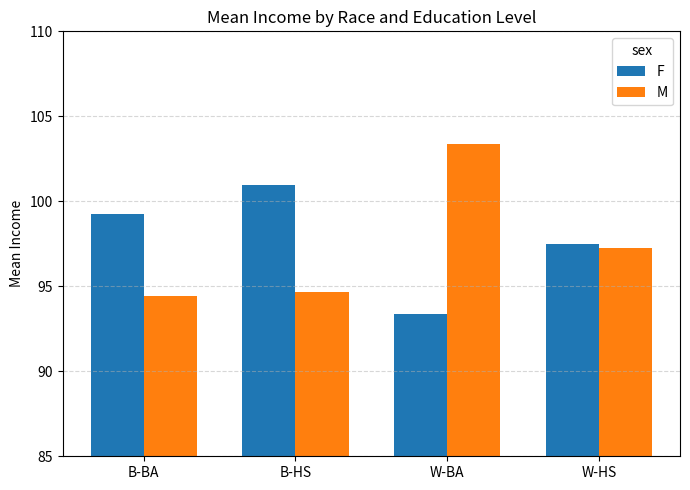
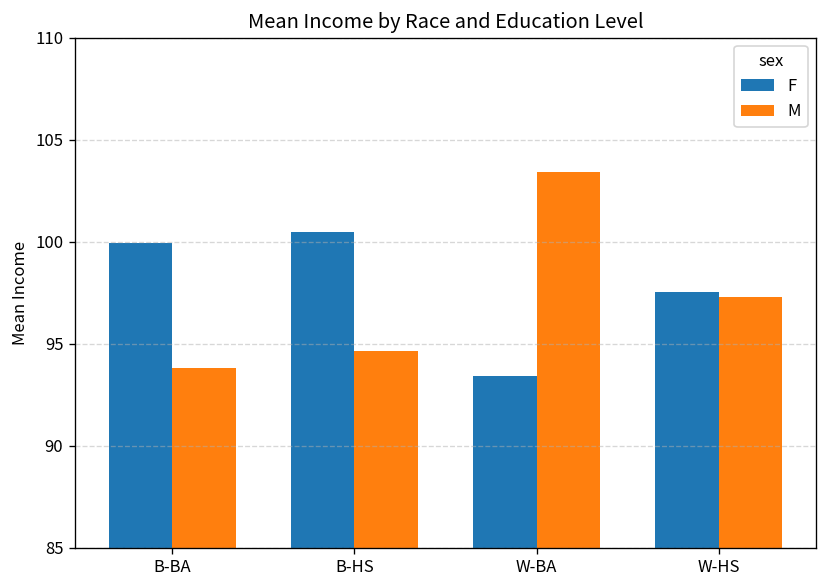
F, B-BA: 99.2 -> 99.9
M, B-BA: 94.4 -> 93.8
F, B-HS: 100.9 -> 100.5
